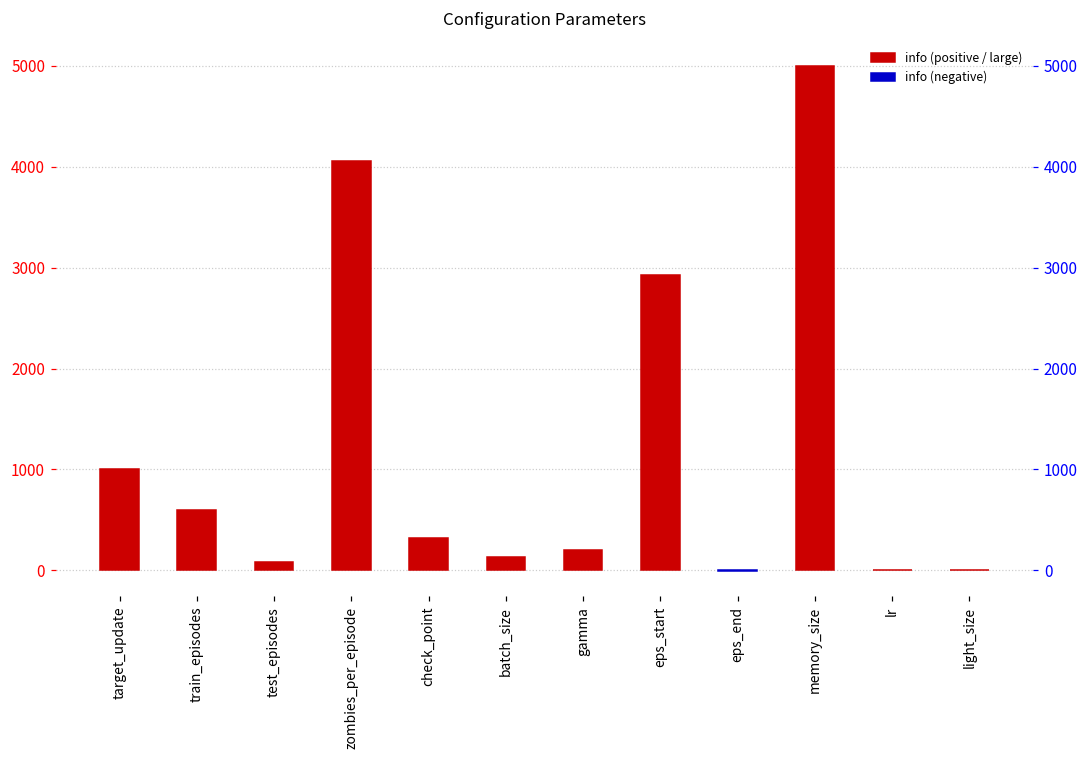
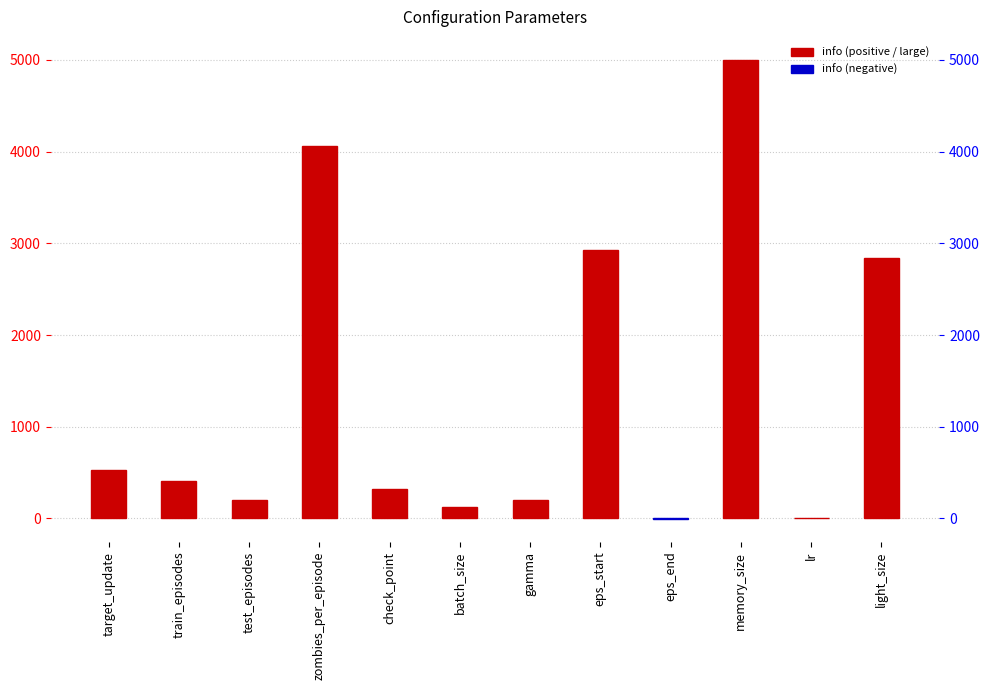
target_update: 1000 -> 500
train_episodes: 600 -> 400
test_episodes: 100 -> 200
light_size: 0 -> 2800
